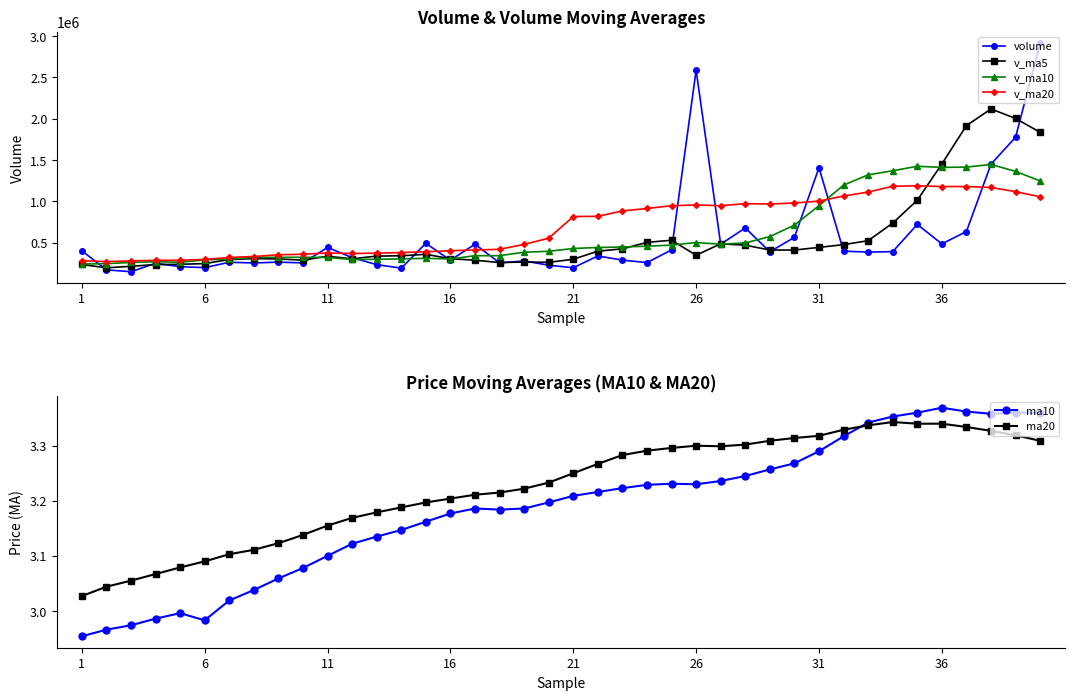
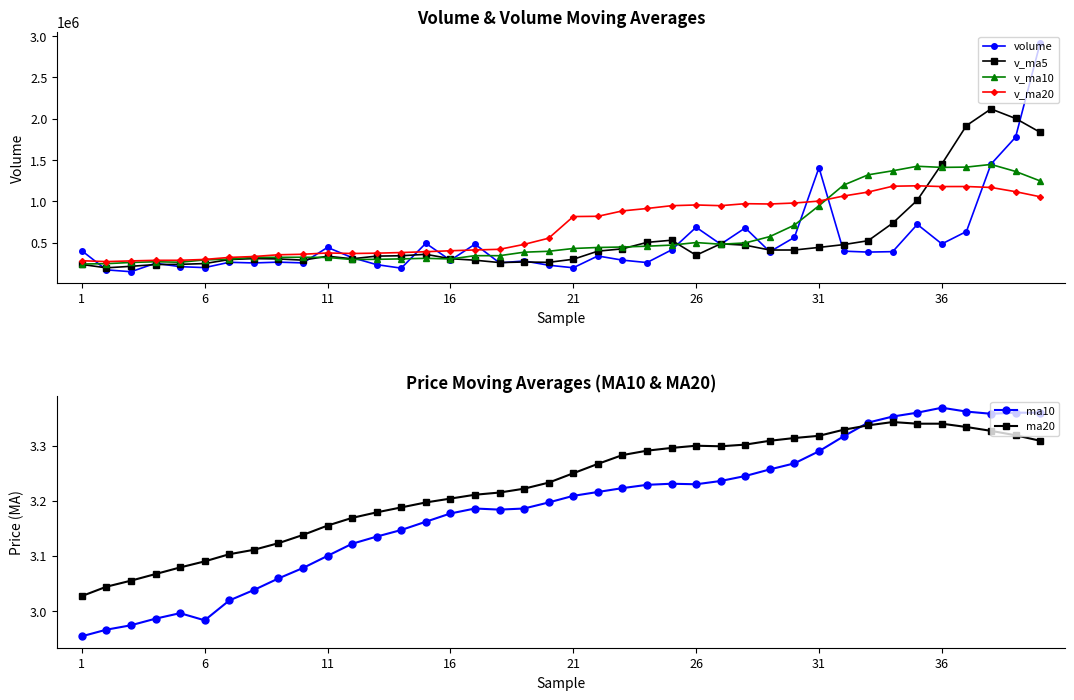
Volume & Volume Moving Averages, volume, 26: 2600000 -> 700000
